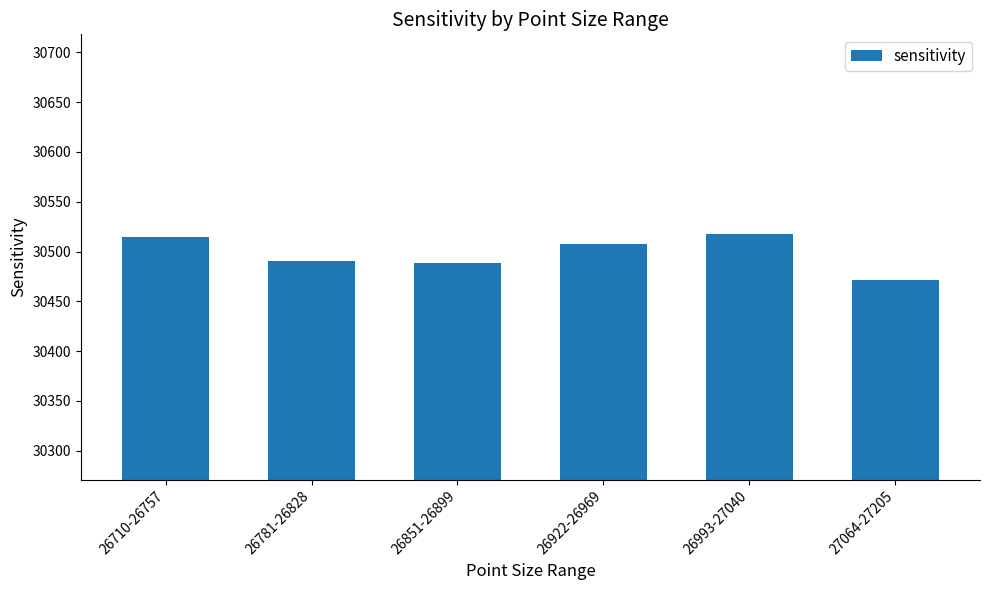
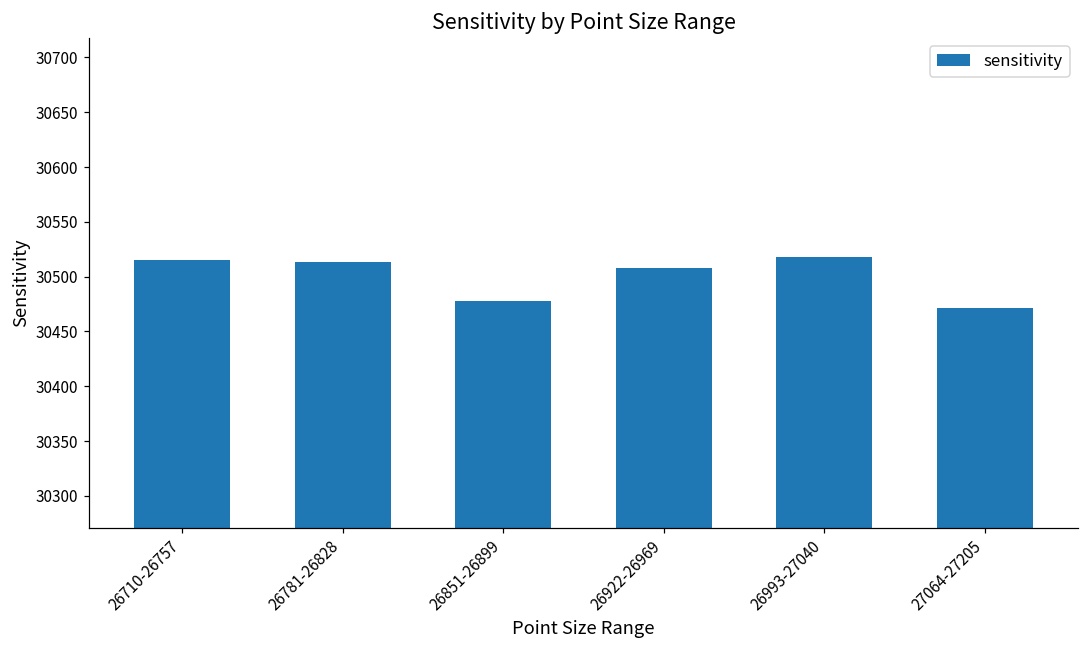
26781-26828: 30490 -> 30510
26851-26899: 30490 -> 30480
